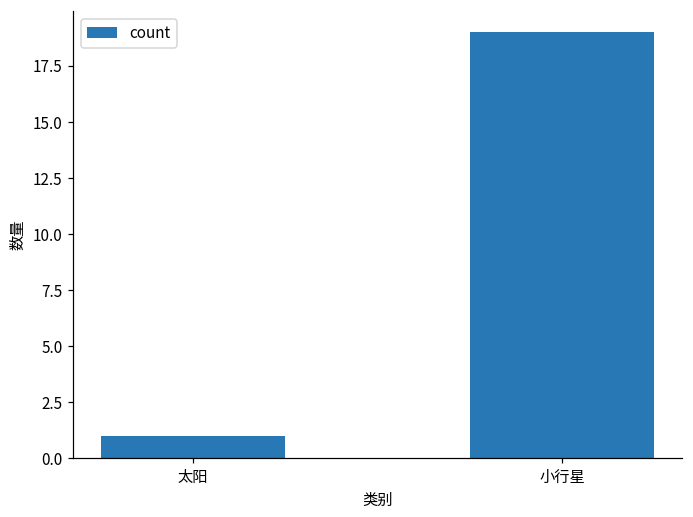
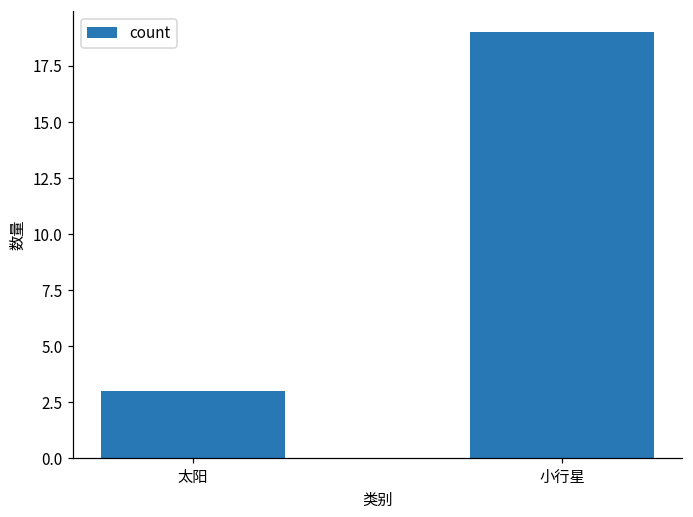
太阳: 1 -> 3
